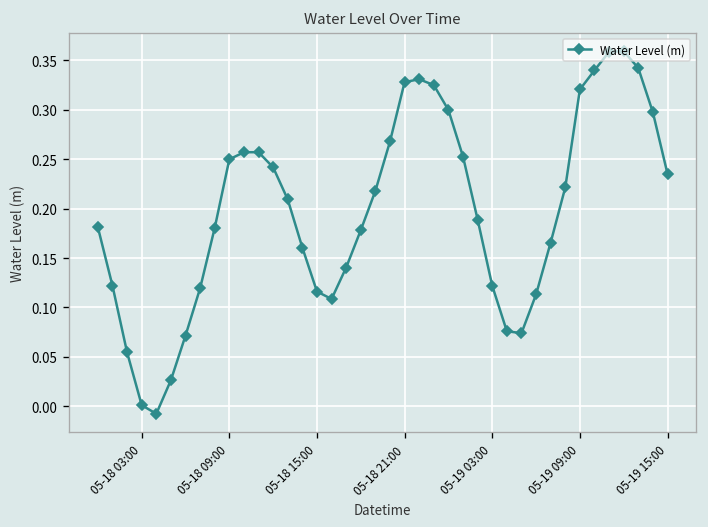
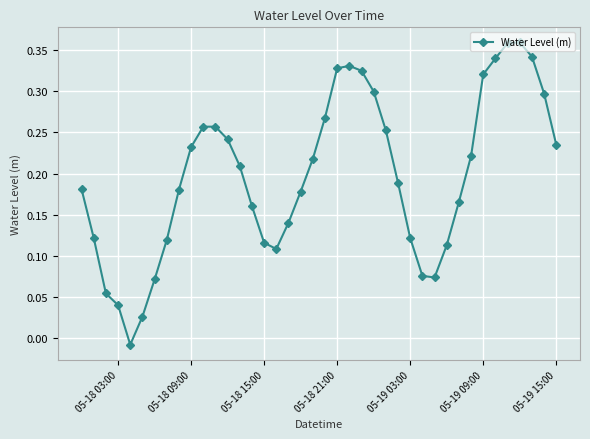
05-18 03:00: 0.00 -> 0.04
05-18 09:00: 0.25 -> 0.23
